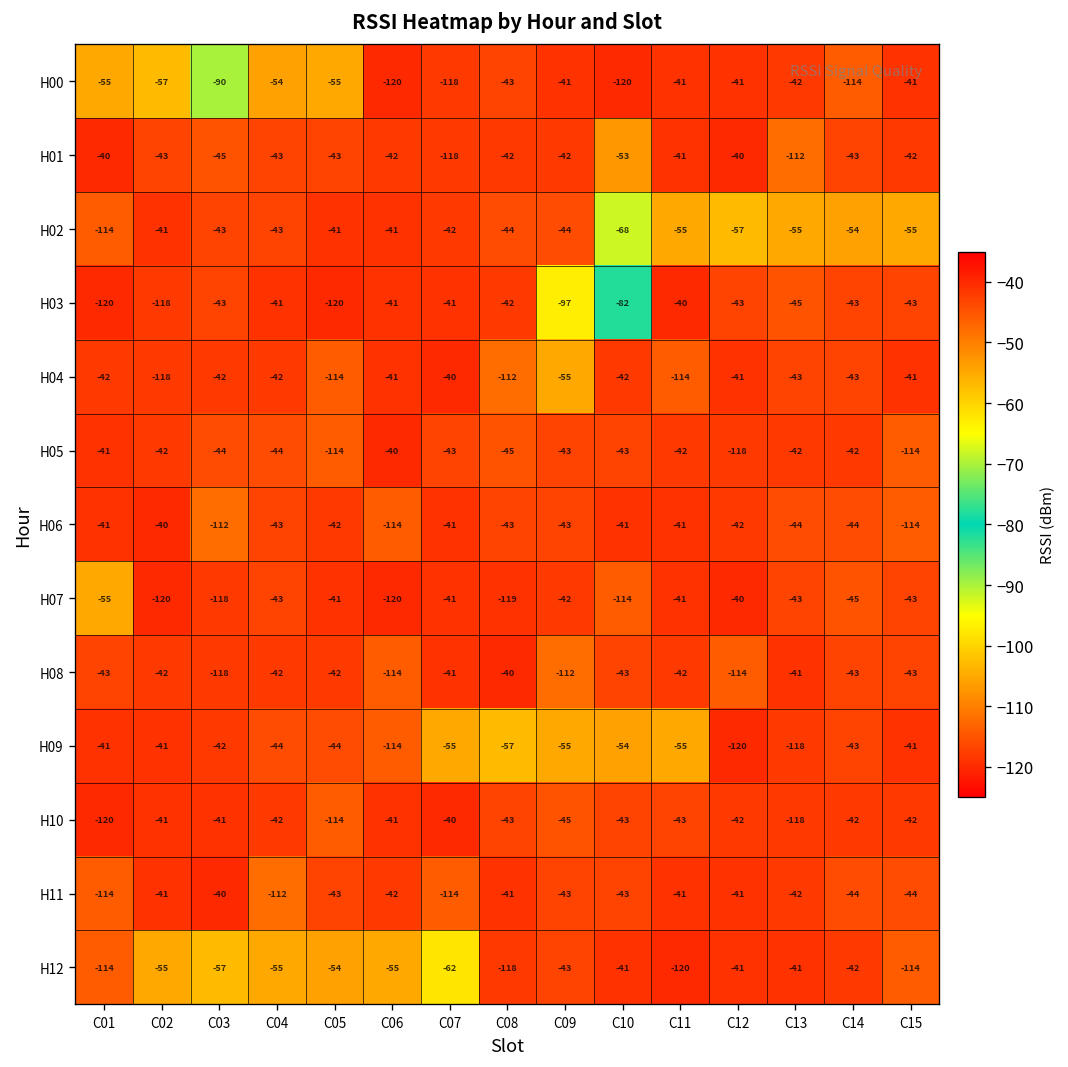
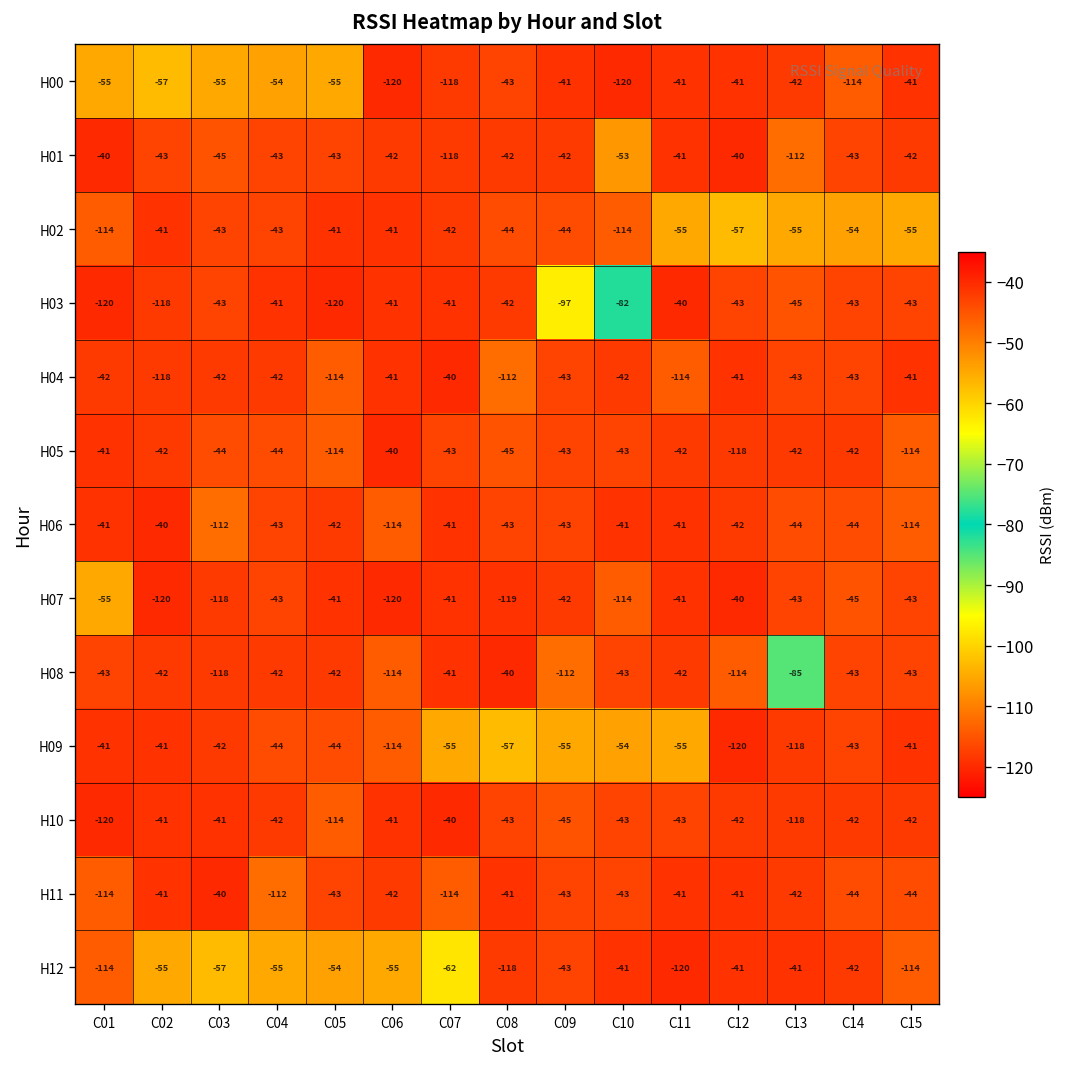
H00, C03: -90 -> -55
H02, C10: -68 -> -114
H04, C09: -55 -> -43
H08, C13: -41 -> -85
